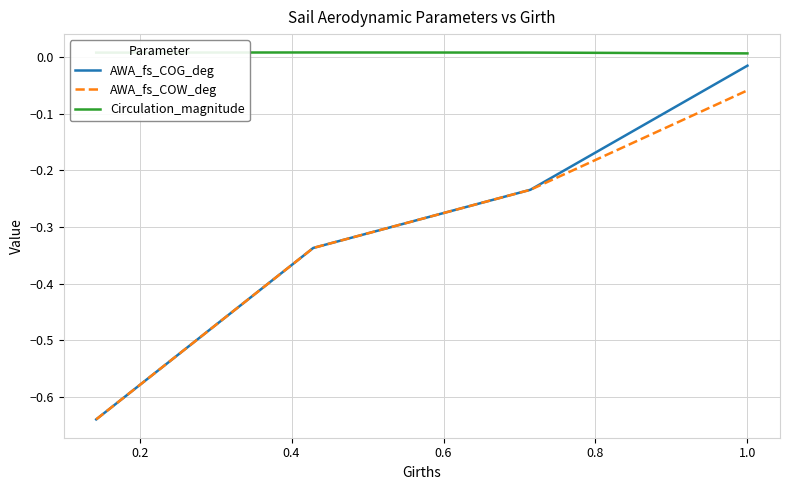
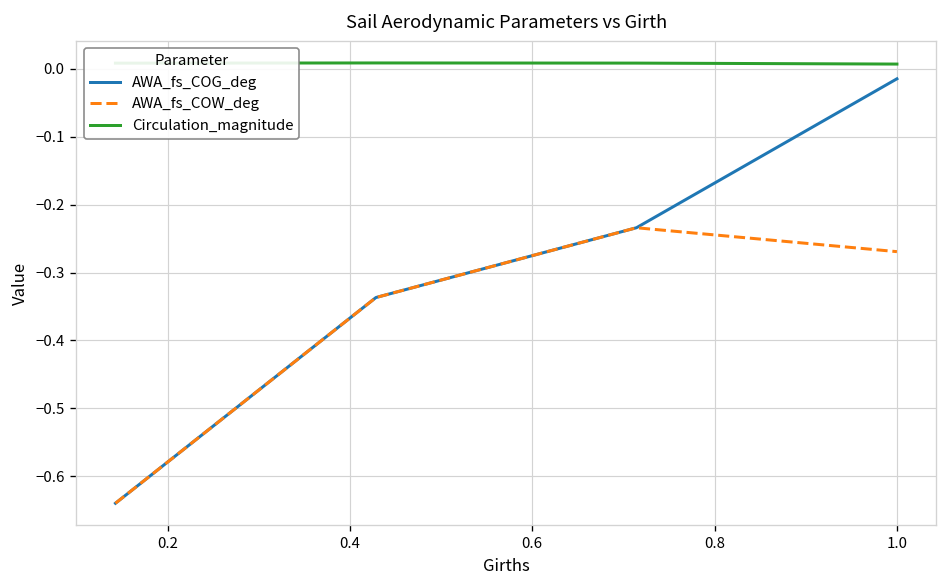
AWA_fs_COW_deg, 1.0: -0.06 -> -0.27
